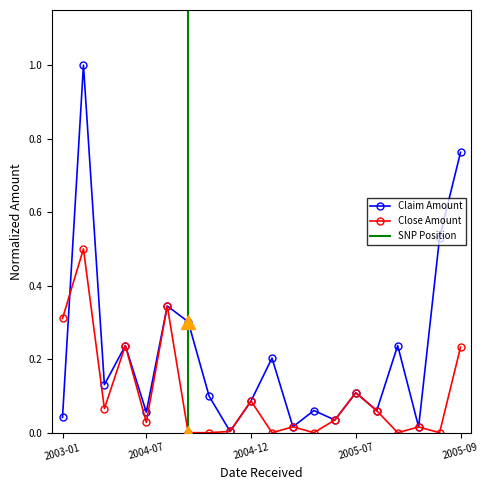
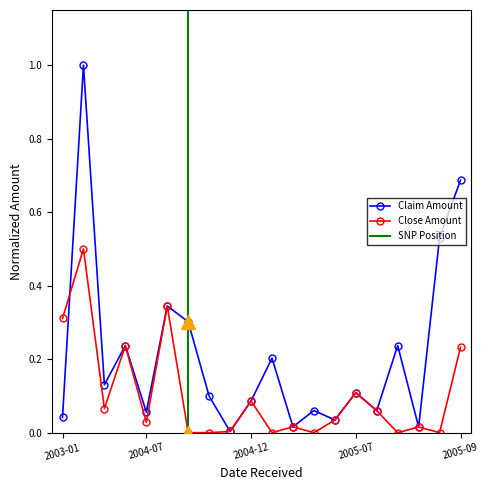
Claim Amount, 2005-09: 0.76 -> 0.69
